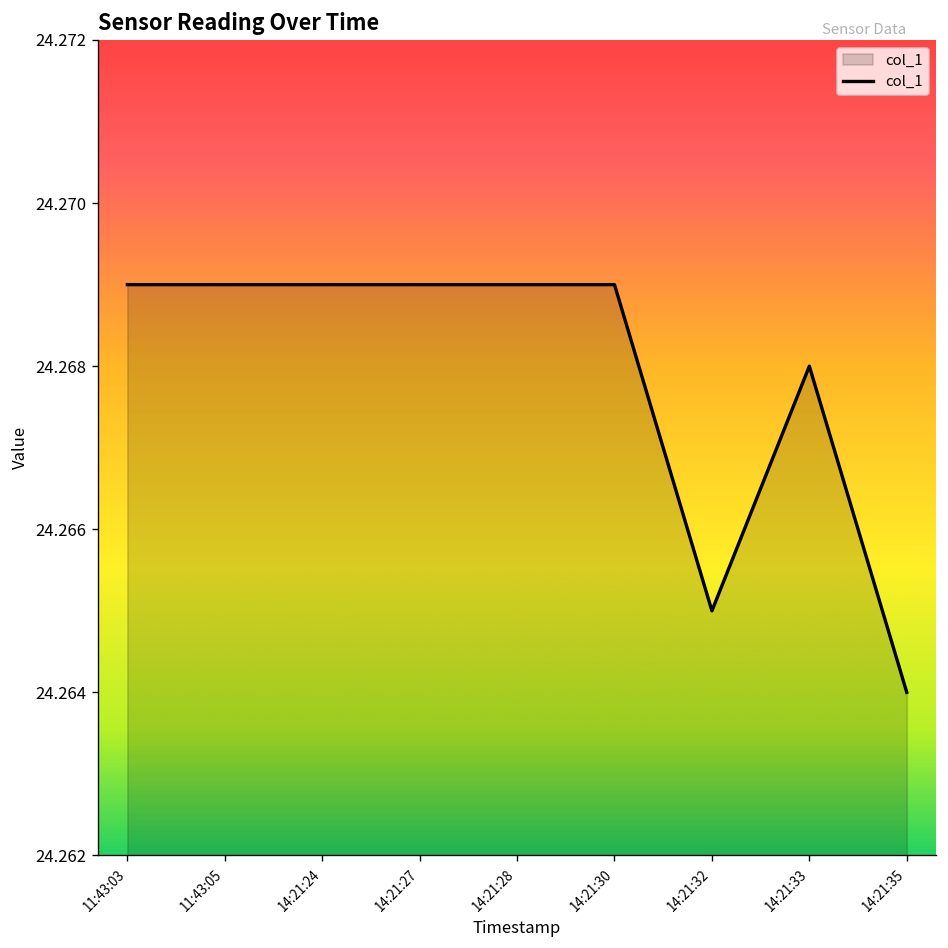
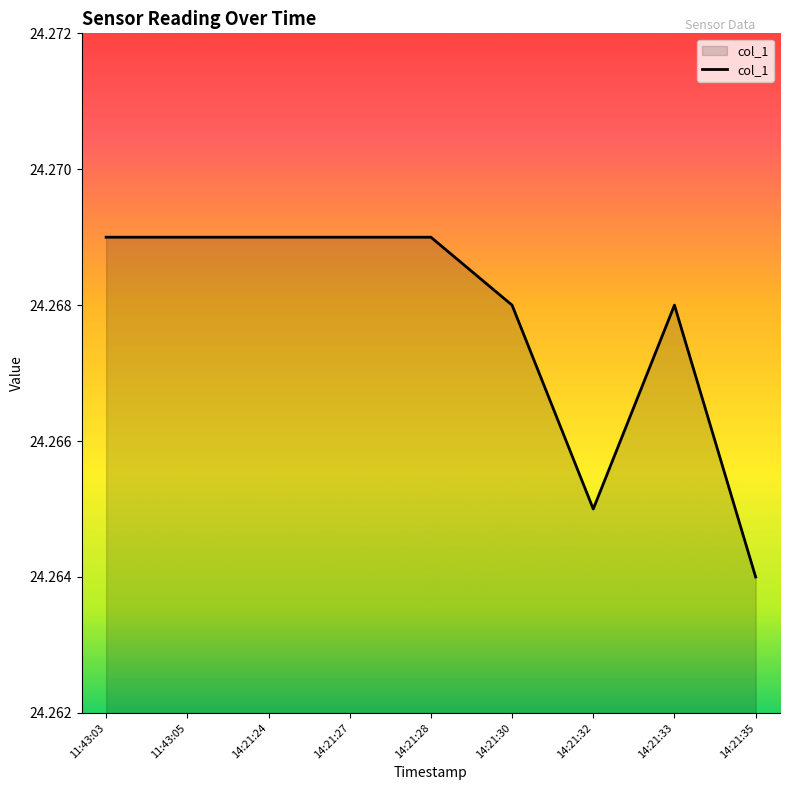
14:21:30: 24.269 -> 24.268
